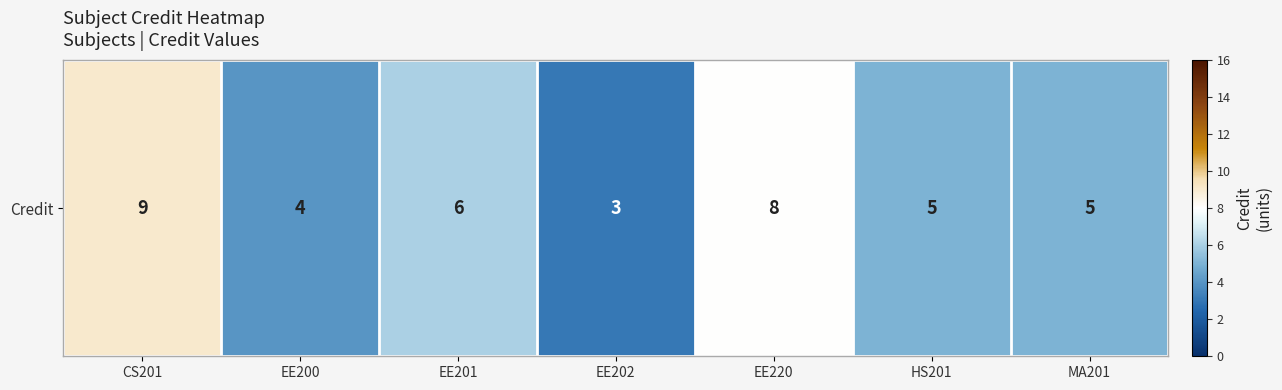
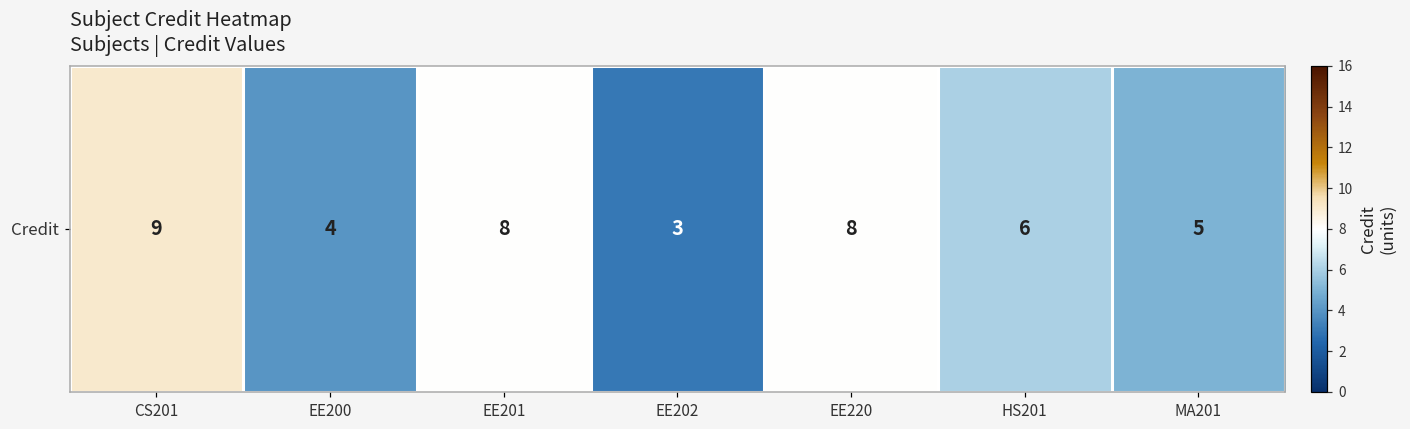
Credit, EE201: 6 -> 8
Credit, HS201: 5 -> 6
